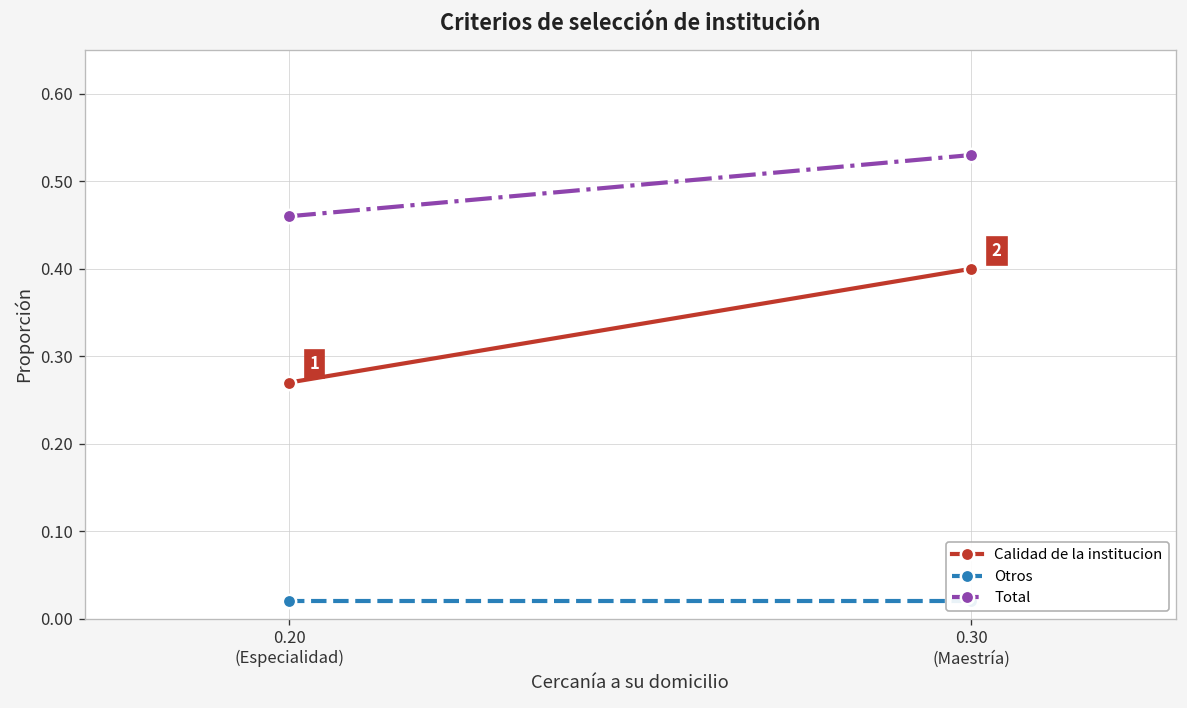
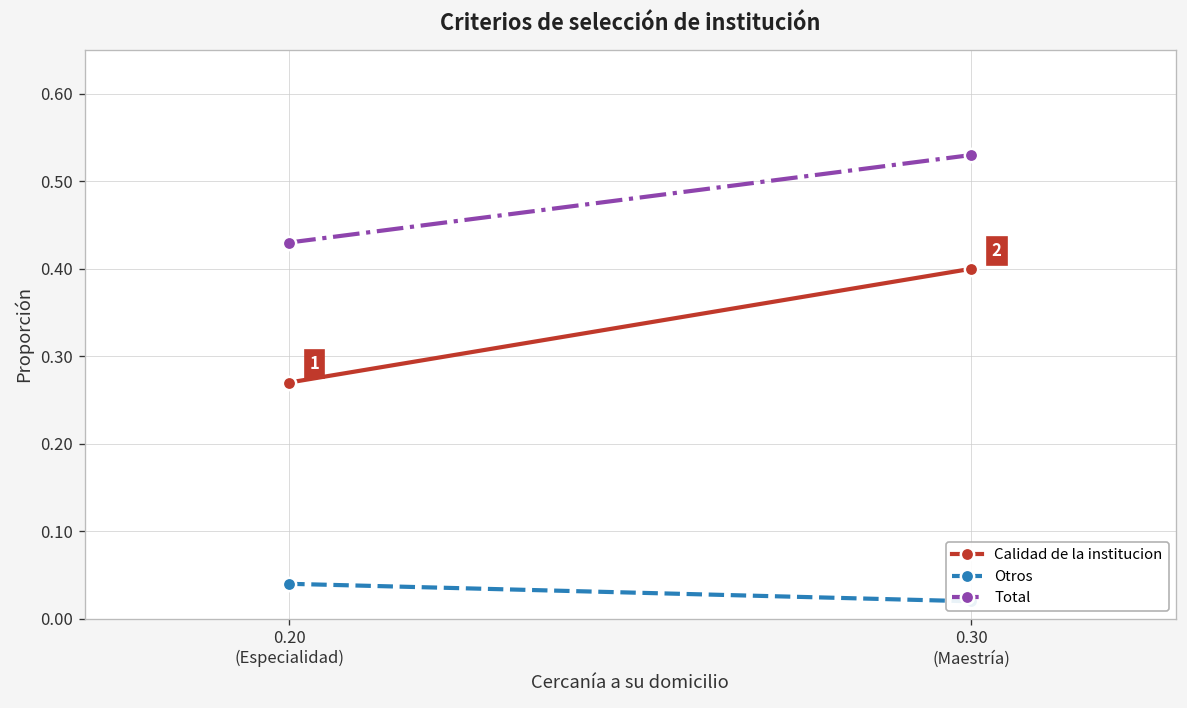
Otros, 0.20 (Especialidad): 0.02 -> 0.04
Total, 0.20 (Especialidad): 0.46 -> 0.43
